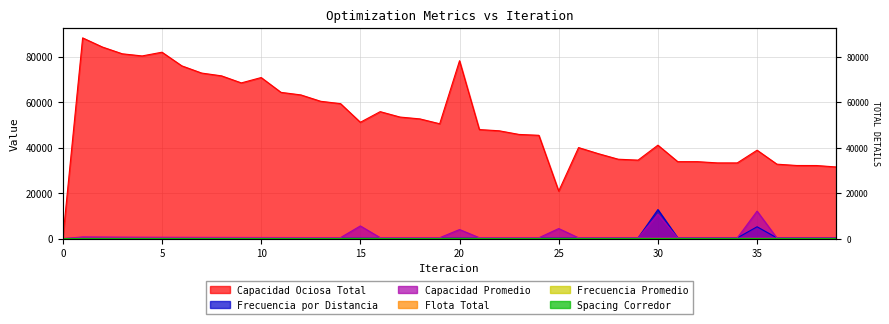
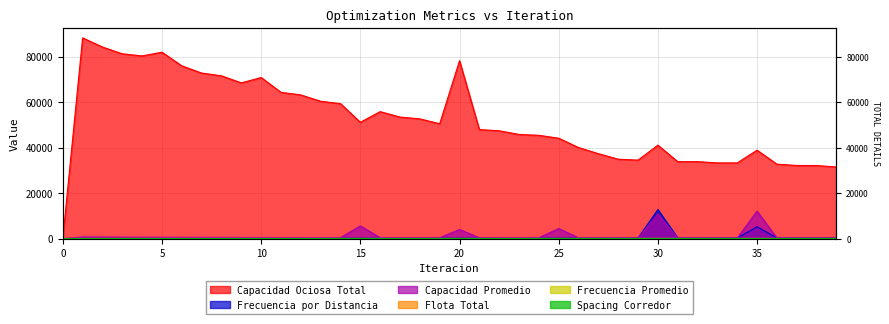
Capacidad Ociosa Total, 25: 21000 -> 44000
